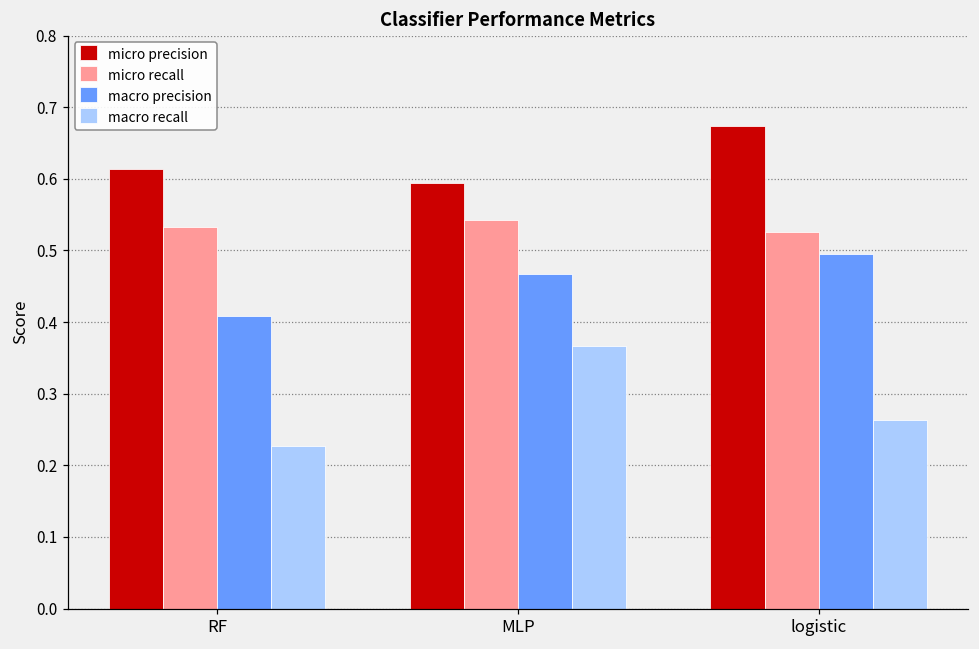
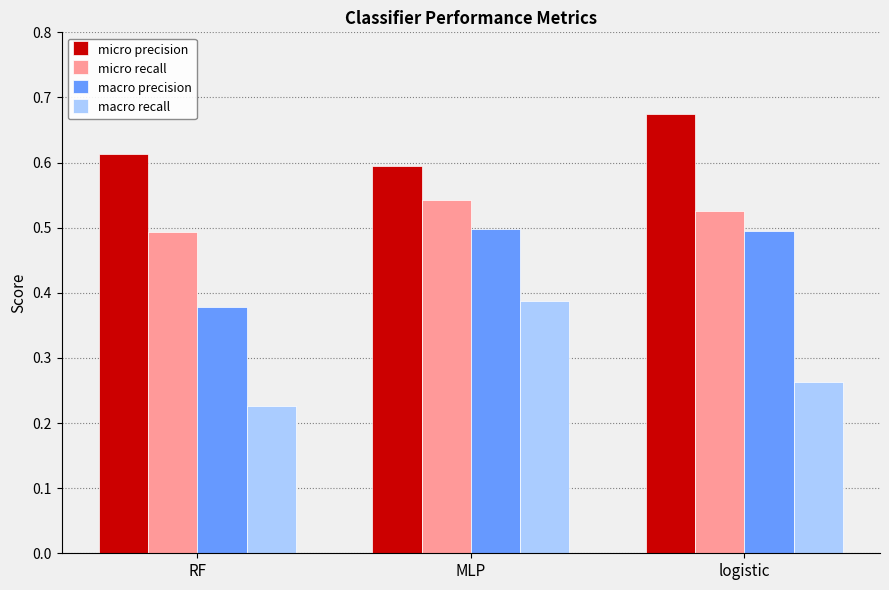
micro recall, RF: 0.53 -> 0.49
macro precision, RF: 0.41 -> 0.38
macro precision, MLP: 0.47 -> 0.50
macro recall, MLP: 0.37 -> 0.39
